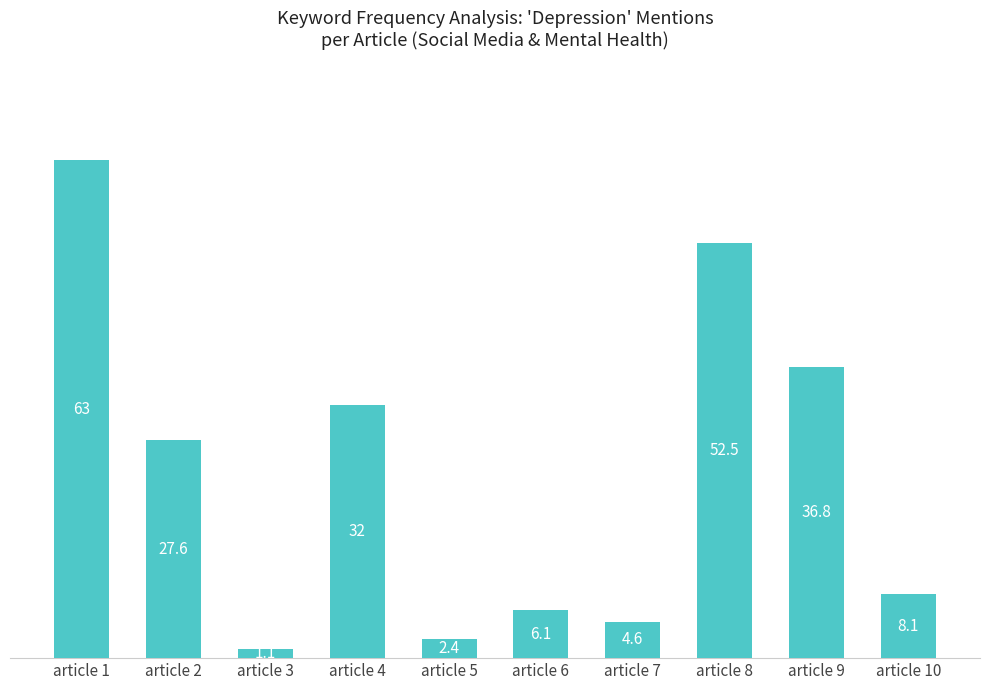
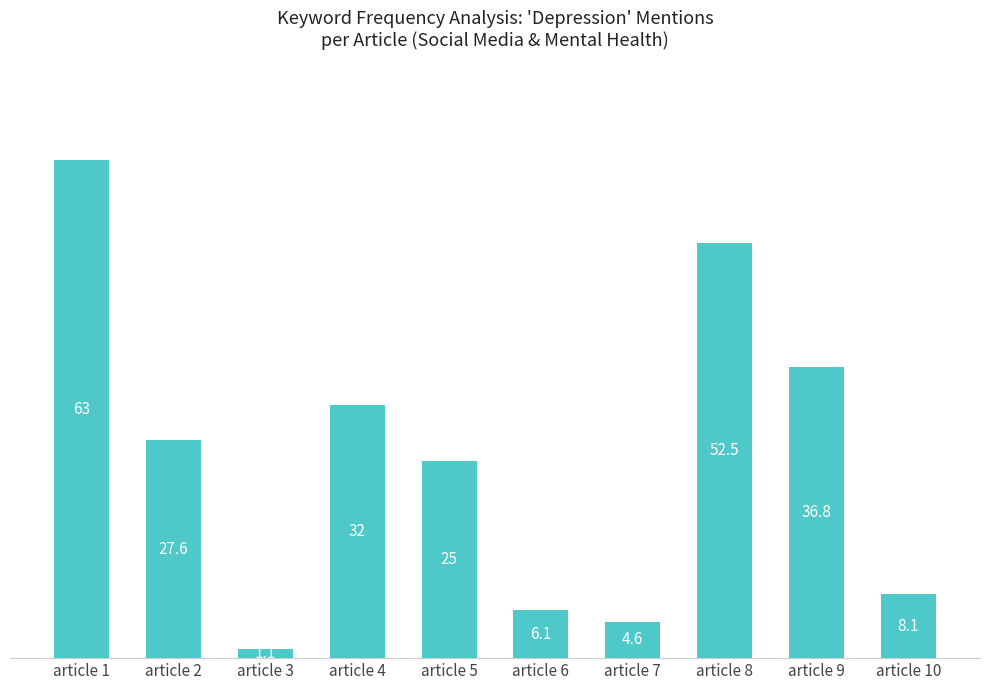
article 5: 2.4 -> 25
